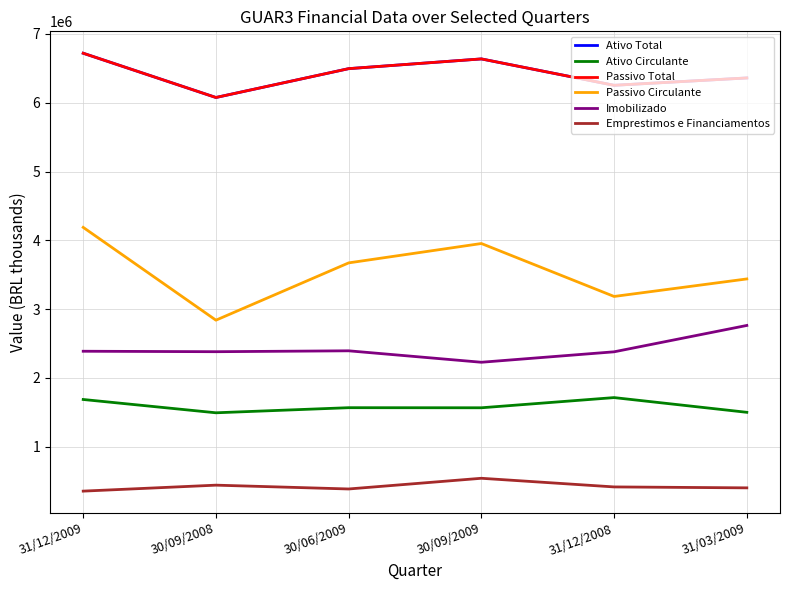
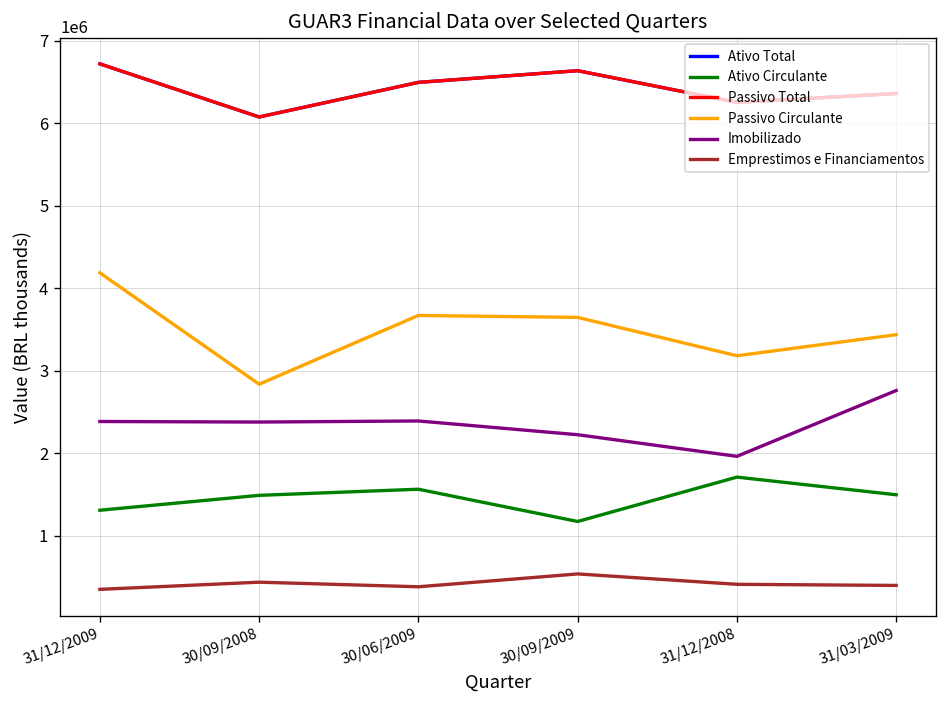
Ativo Circulante, 31/12/2009: 1700000 -> 1300000
Ativo Circulante, 30/09/2009: 1600000 -> 1200000
Passivo Circulante, 30/09/2009: 4000000 -> 3600000
Imobilizado, 31/12/2008: 2400000 -> 2000000
